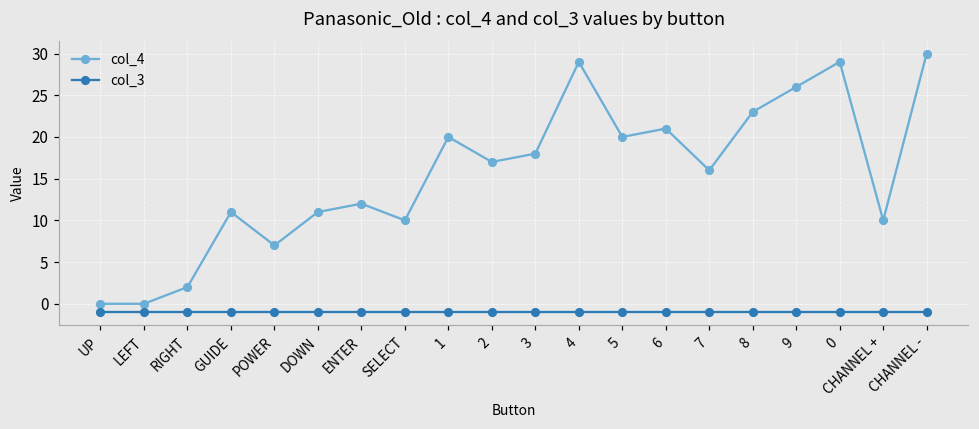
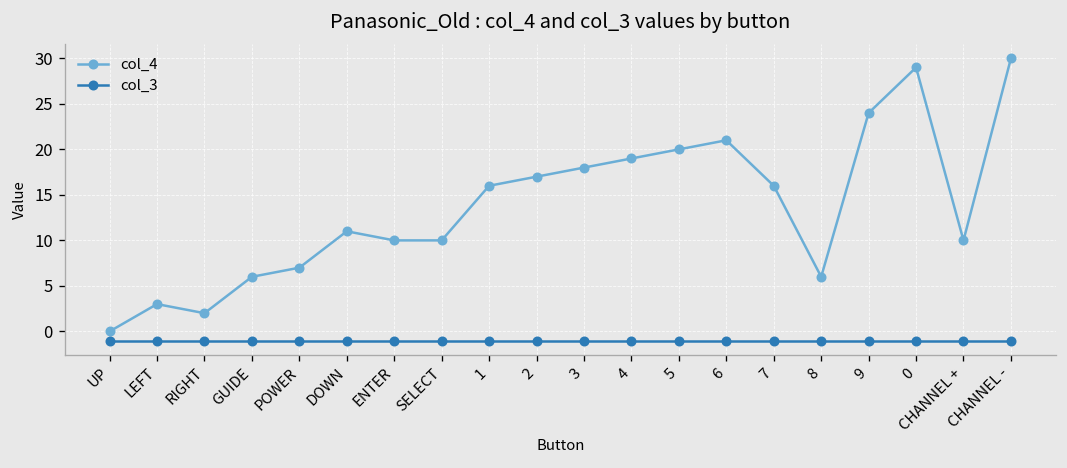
col_4, LEFT: 0 -> 3
col_4, GUIDE: 11 -> 6
col_4, ENTER: 12 -> 10
col_4, 1: 20 -> 16
col_4, 4: 29 -> 19
col_4, 8: 23 -> 6
col_4, 9: 26 -> 24
